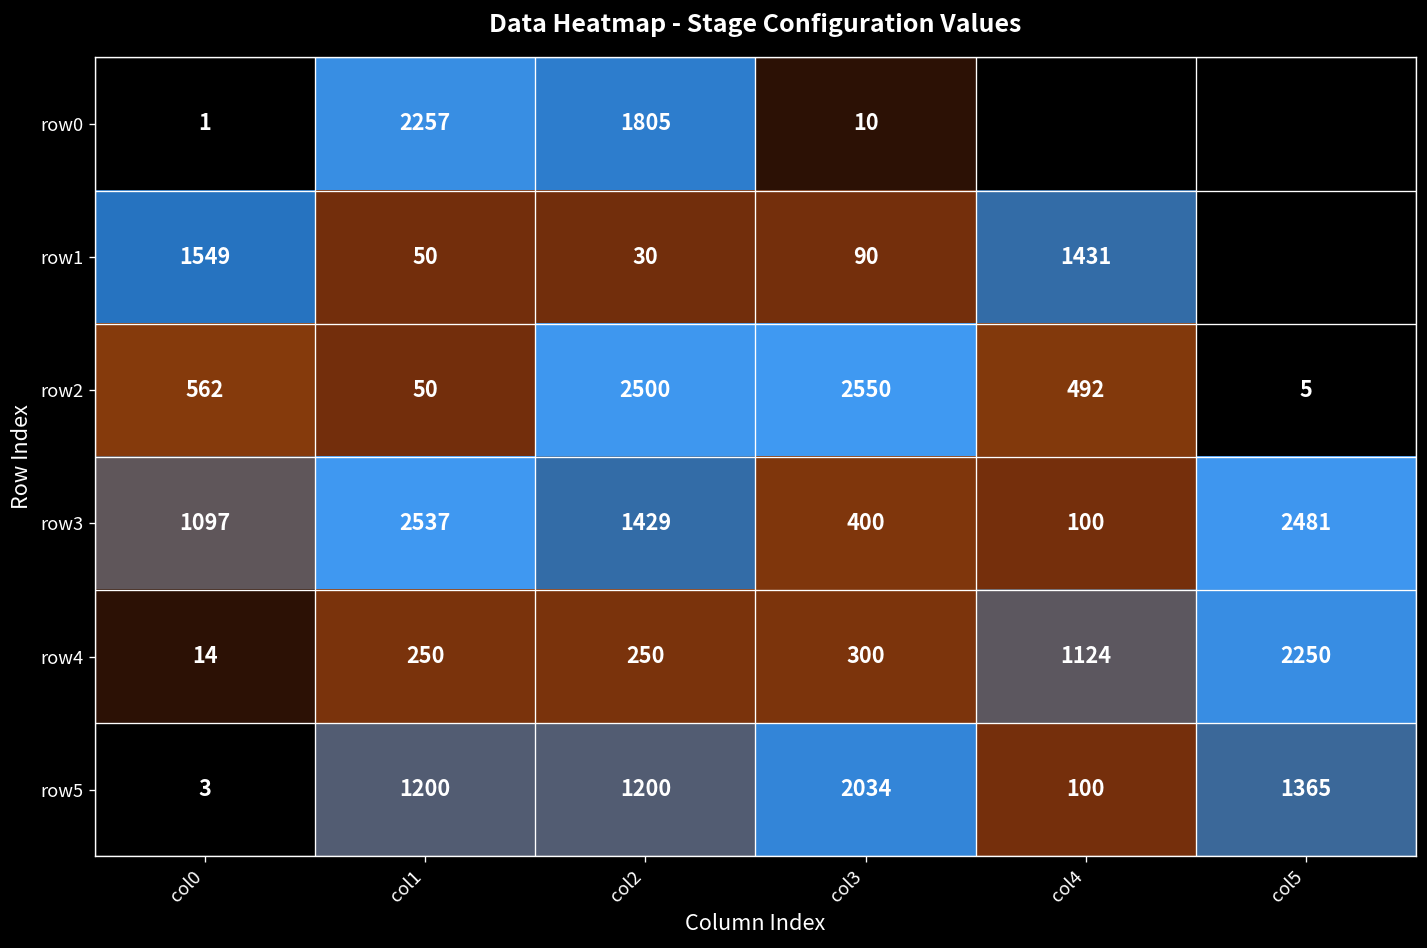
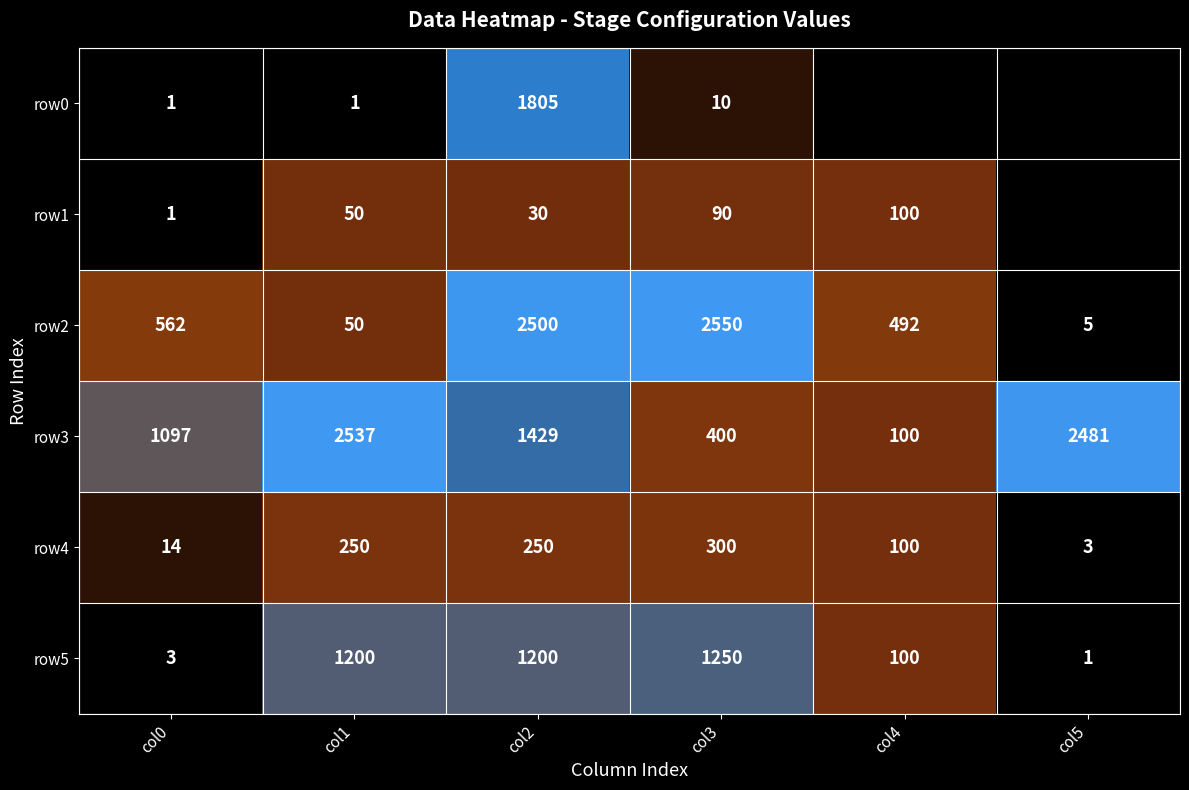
row0, col1: 2257 -> 1
row1, col0: 1549 -> 1
row1, col4: 1431 -> 100
row4, col4: 1124 -> 100
row4, col5: 2250 -> 3
row5, col3: 2034 -> 1250
row5, col5: 1365 -> 1
